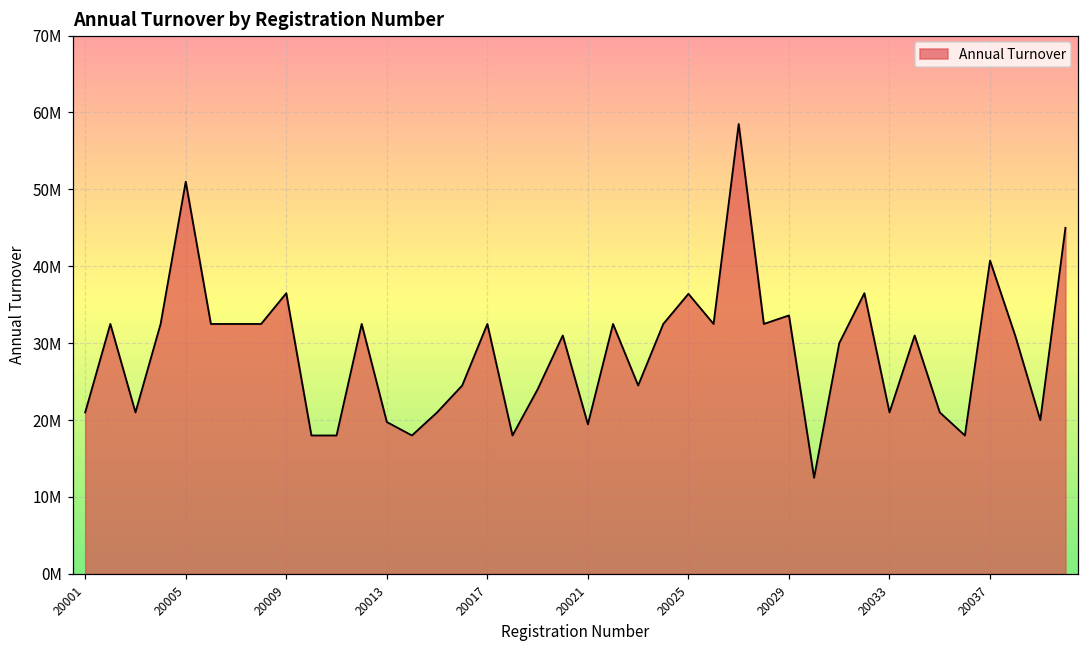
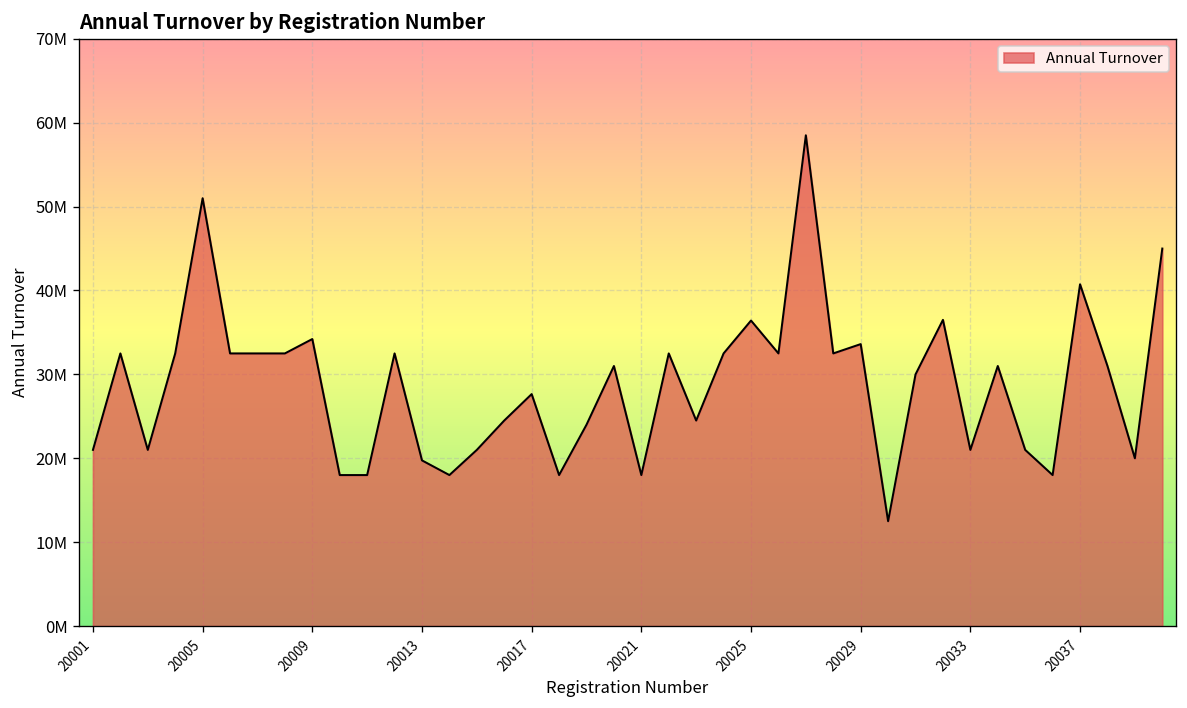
20009: 37000000 -> 34000000
20017: 33000000 -> 28000000
20021: 19000000 -> 18000000
